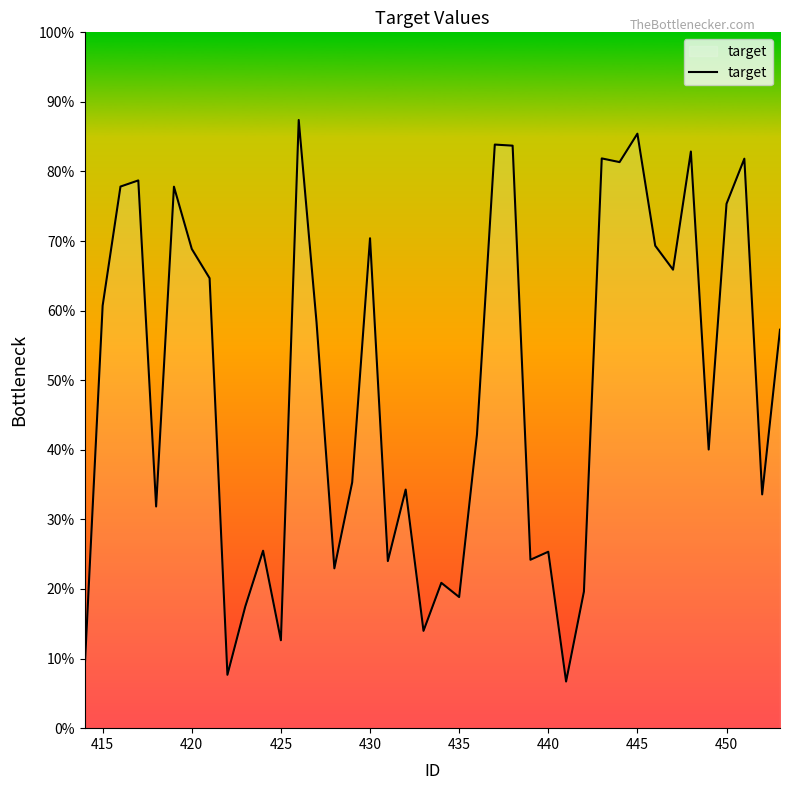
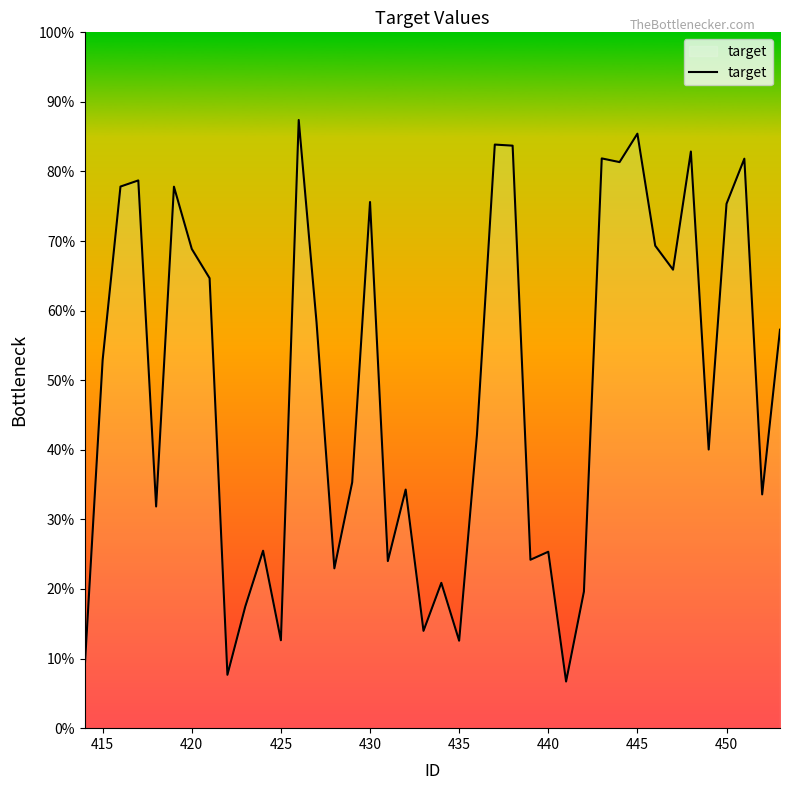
415: 61% -> 53%
430: 70% -> 76%
435: 19% -> 13%
